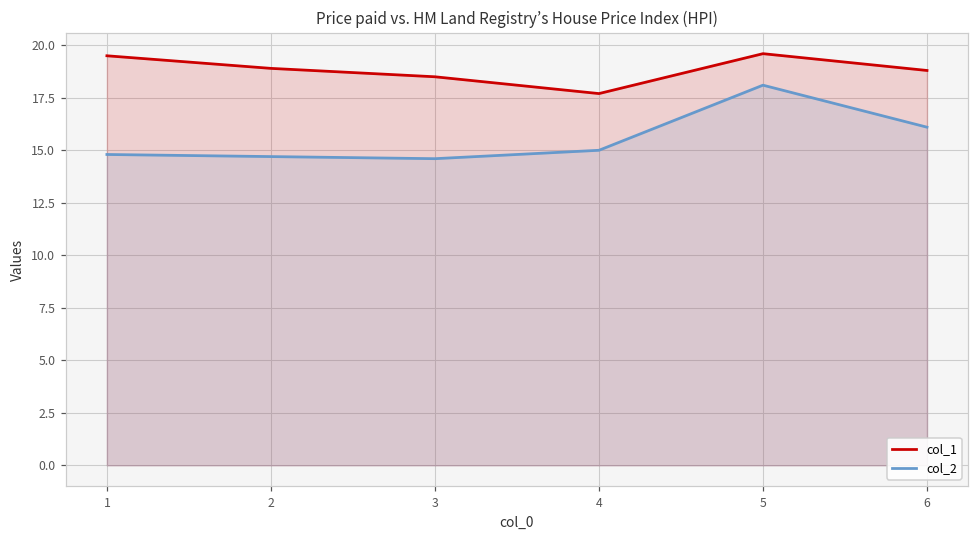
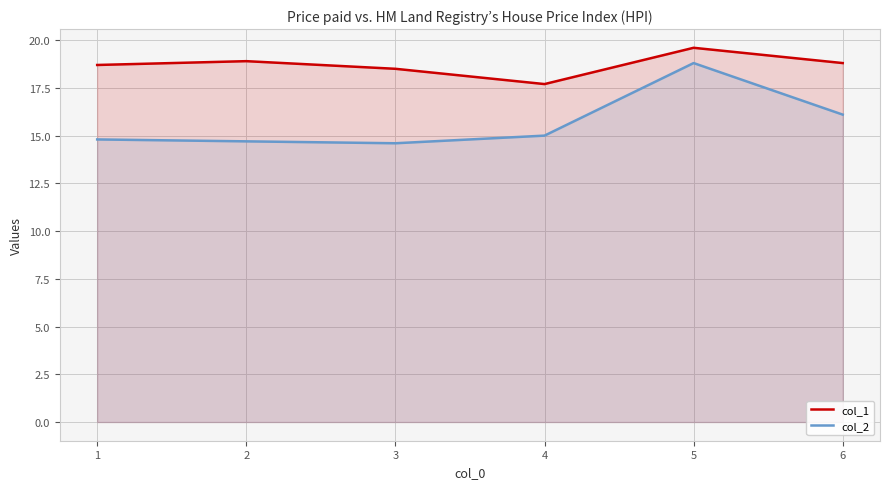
col_1, 1: 19.5 -> 18.7
col_2, 5: 18.1 -> 18.8
